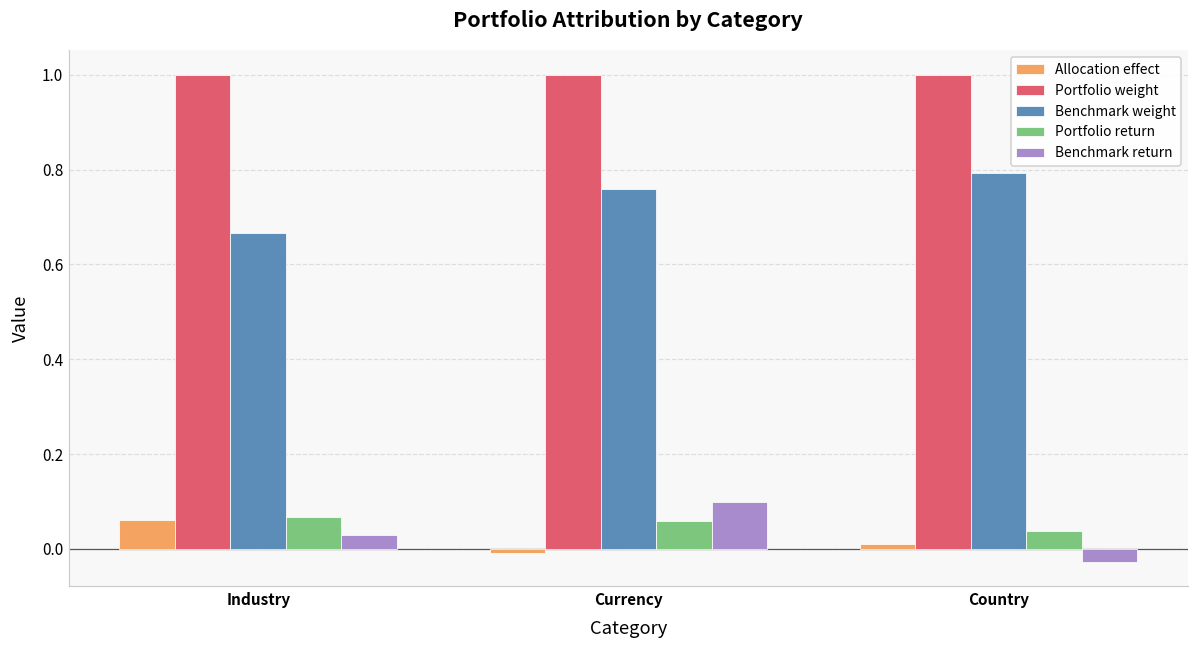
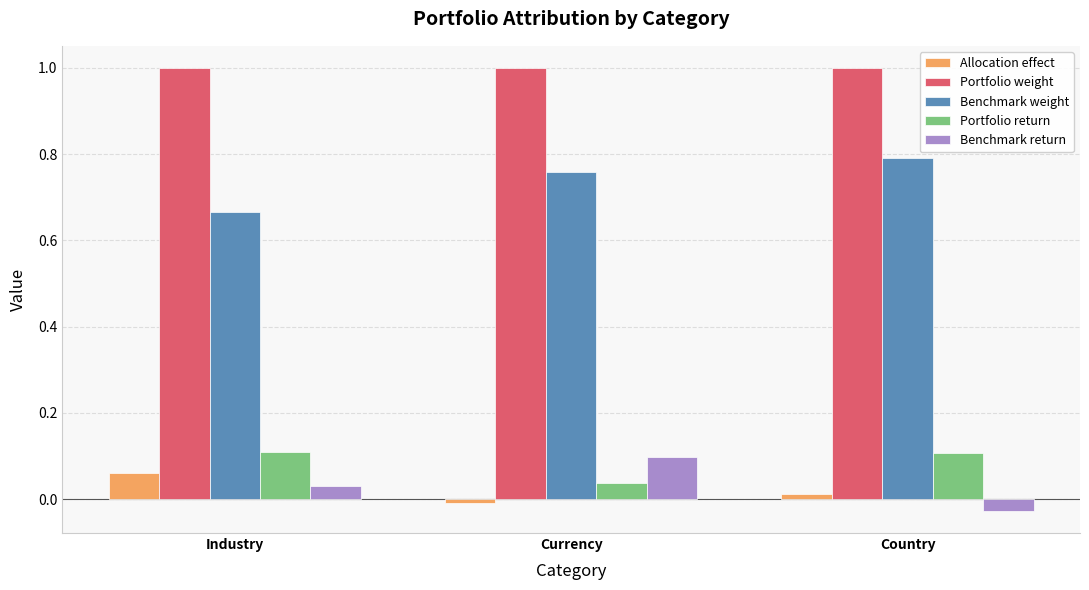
Portfolio return, Industry: 0.07 -> 0.11
Portfolio return, Currency: 0.06 -> 0.04
Portfolio return, Country: 0.04 -> 0.11
